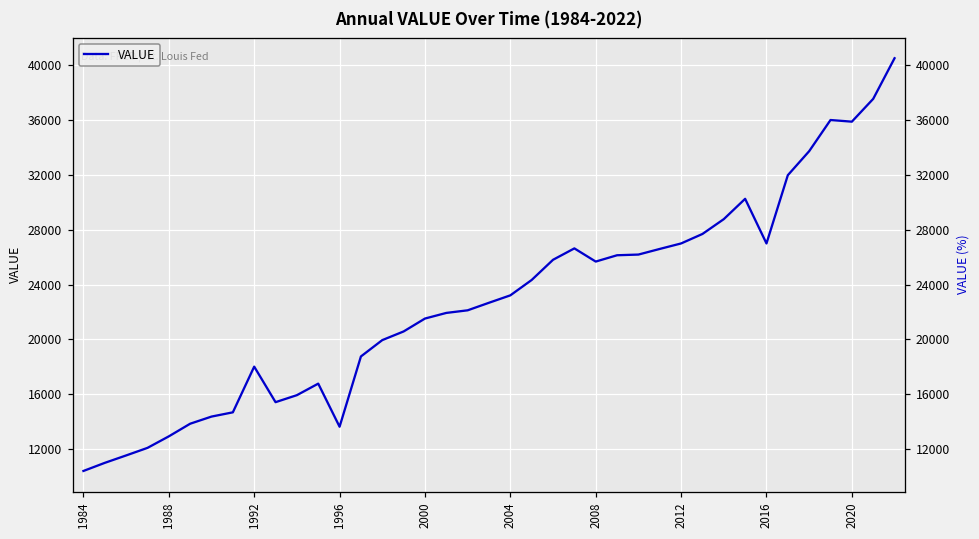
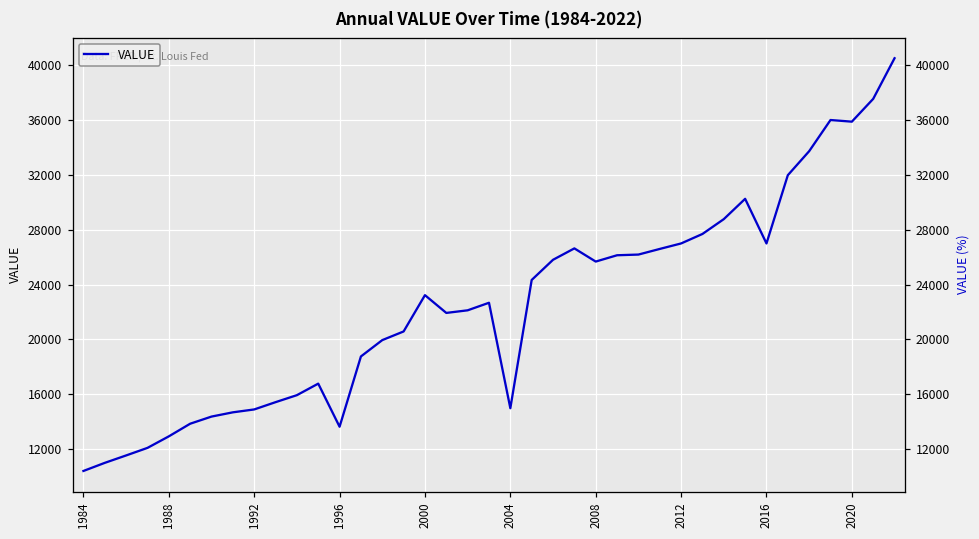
1992: 18000 -> 14900
2000: 21500 -> 23200
2004: 23200 -> 15000
